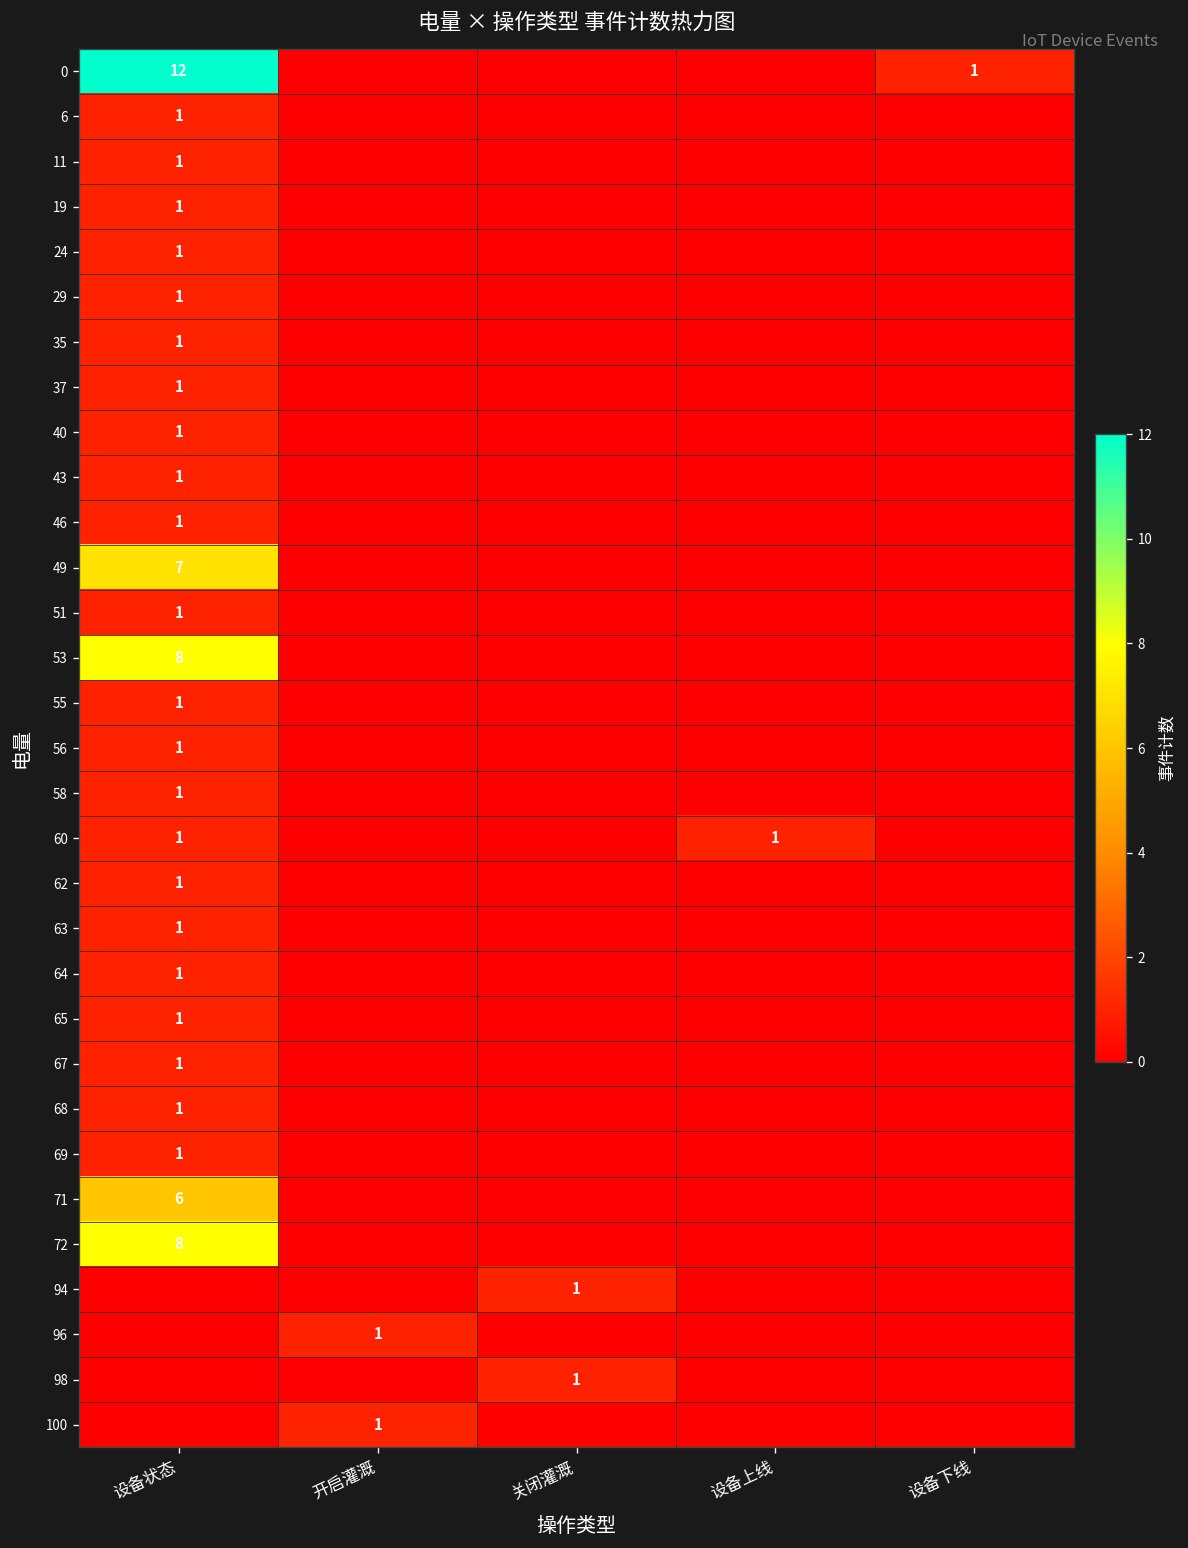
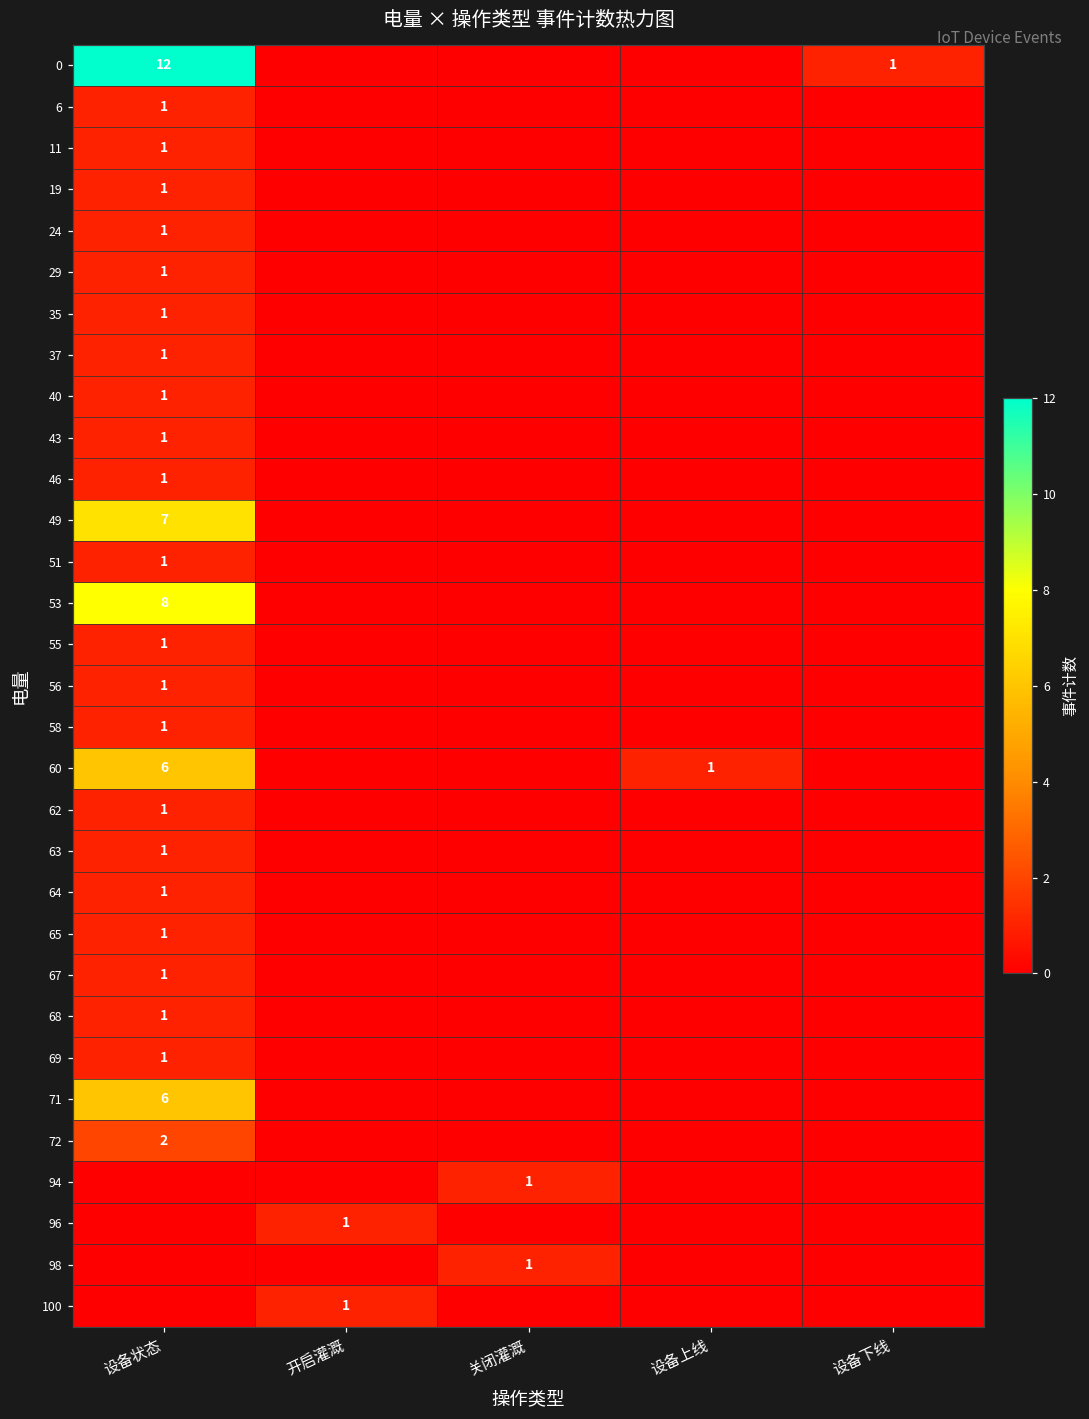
60, 设备状态: 1 -> 6
72, 设备状态: 8 -> 2
